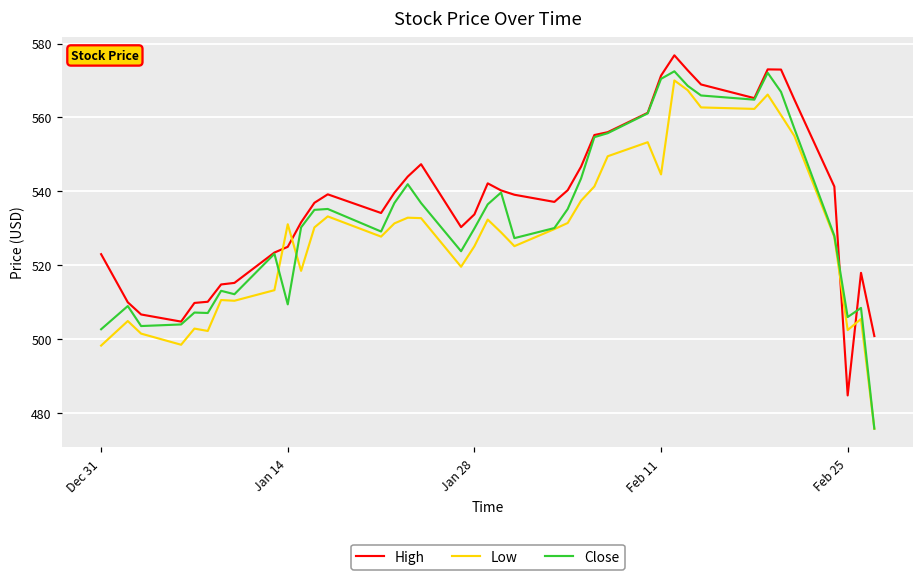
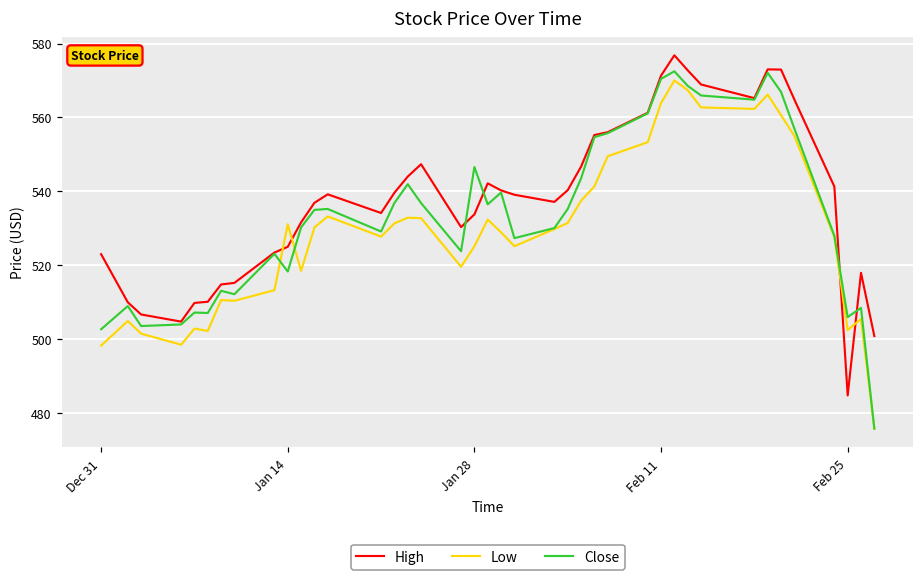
Close, Jan 14: 509 -> 518
Close, Jan 28: 530 -> 547
Low, Feb 11: 545 -> 564
